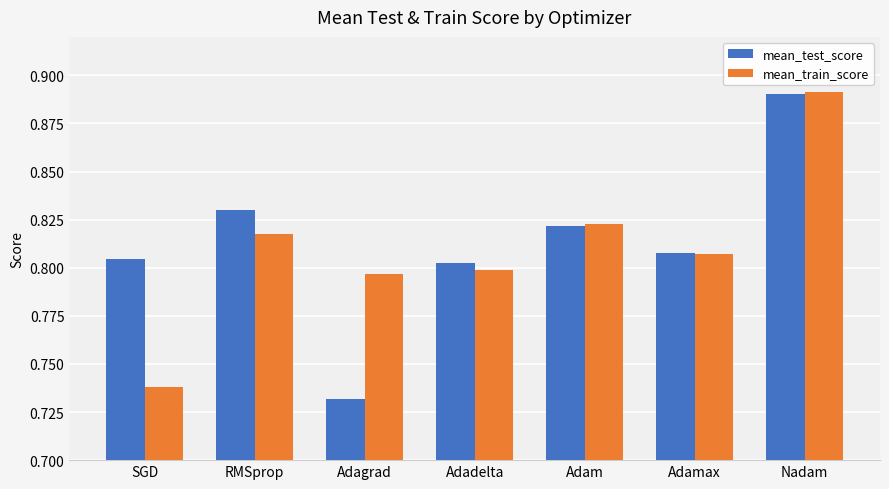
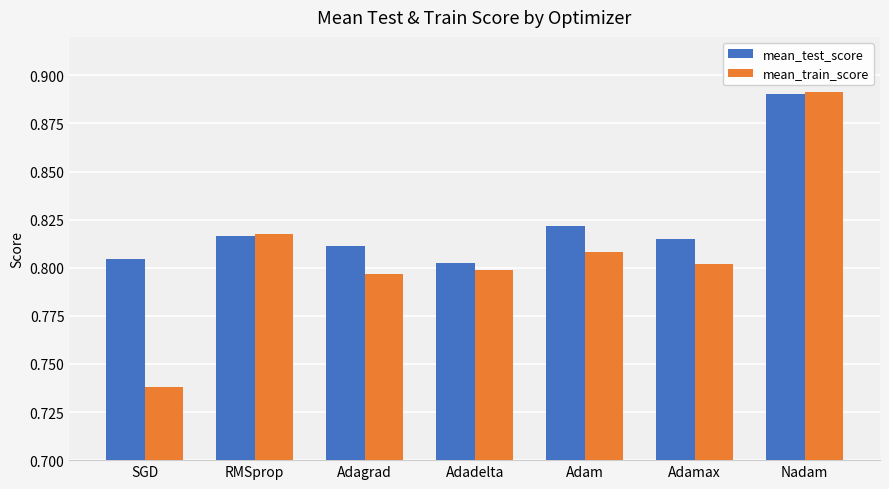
mean_test_score, RMSprop: 0.830 -> 0.817
mean_test_score, Adagrad: 0.732 -> 0.811
mean_train_score, Adam: 0.823 -> 0.808
mean_test_score, Adamax: 0.808 -> 0.815
mean_train_score, Adamax: 0.807 -> 0.802
